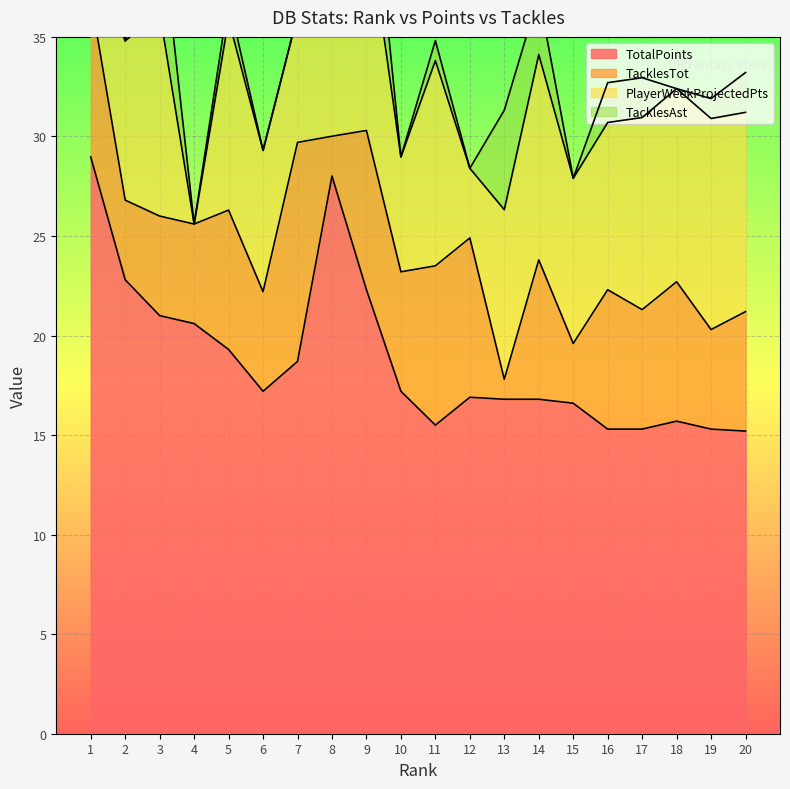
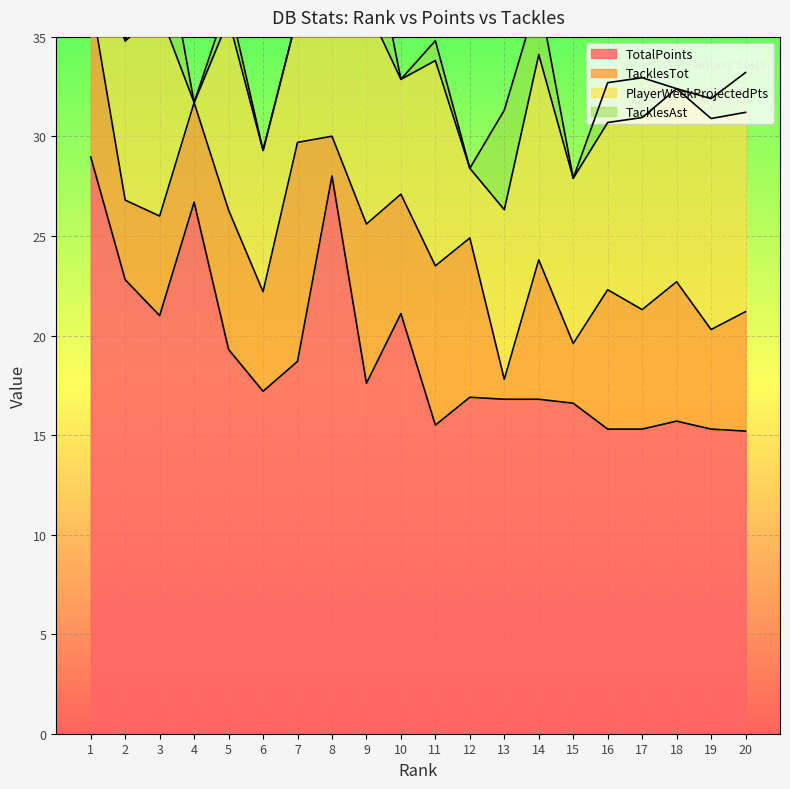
TotalPoints, 4: 20.6 -> 26.7
TotalPoints, 9: 22.3 -> 17.6
TotalPoints, 10: 17.2 -> 21.1
